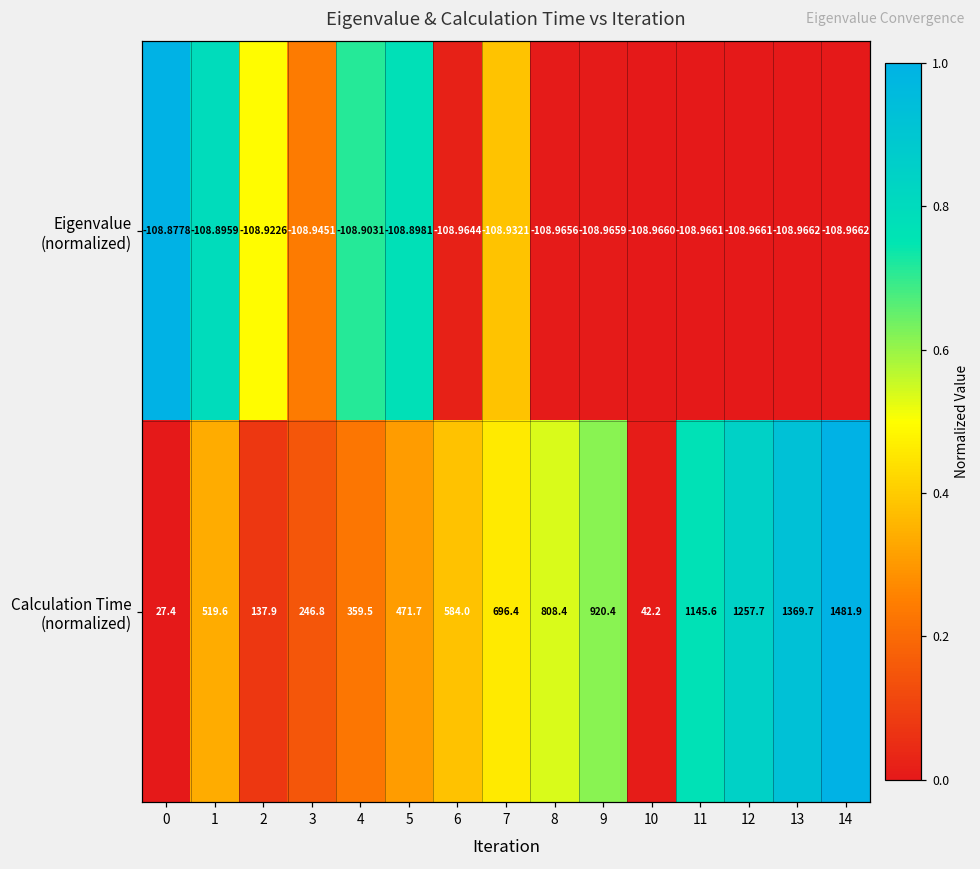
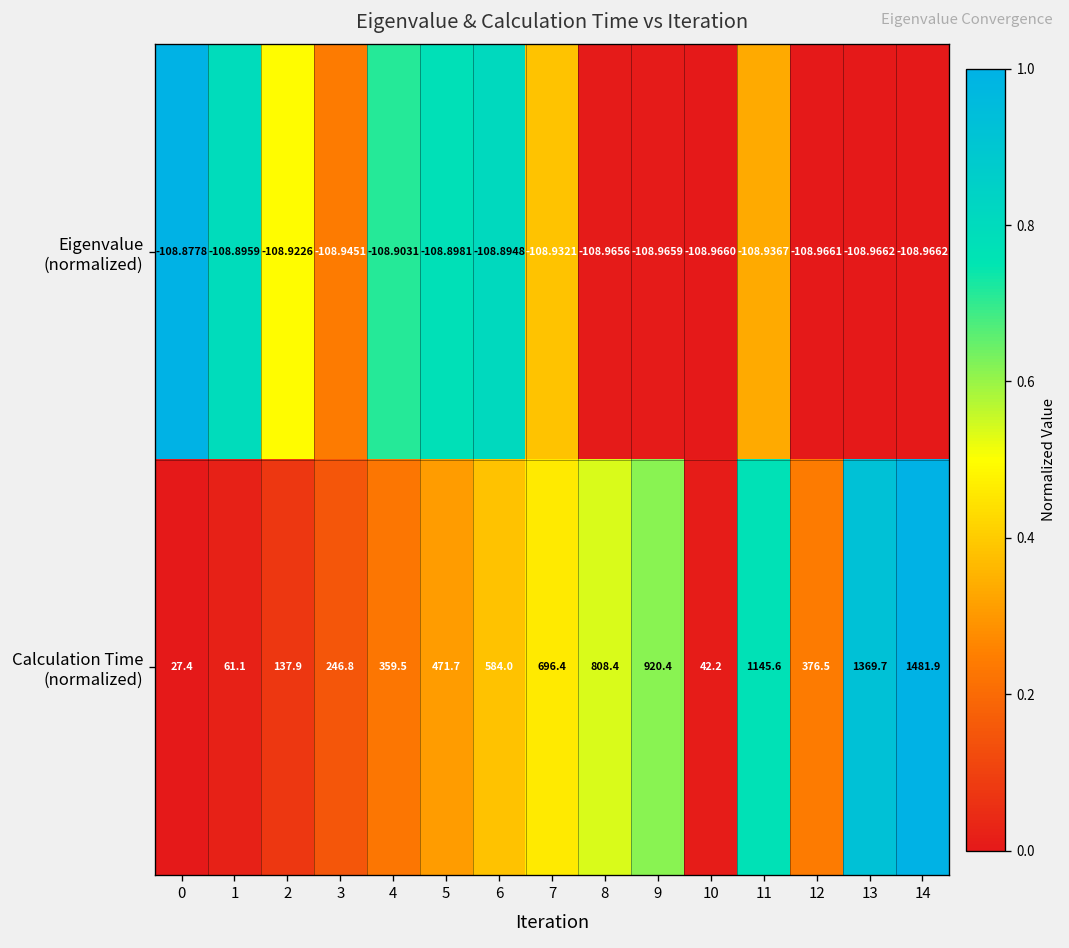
Eigenvalue (normalized), 6: -108.9644 -> -108.8948
Eigenvalue (normalized), 11: -108.9661 -> -108.9367
Calculation Time (normalized), 1: 519.6 -> 61.1
Calculation Time (normalized), 12: 1257.7 -> 376.5
